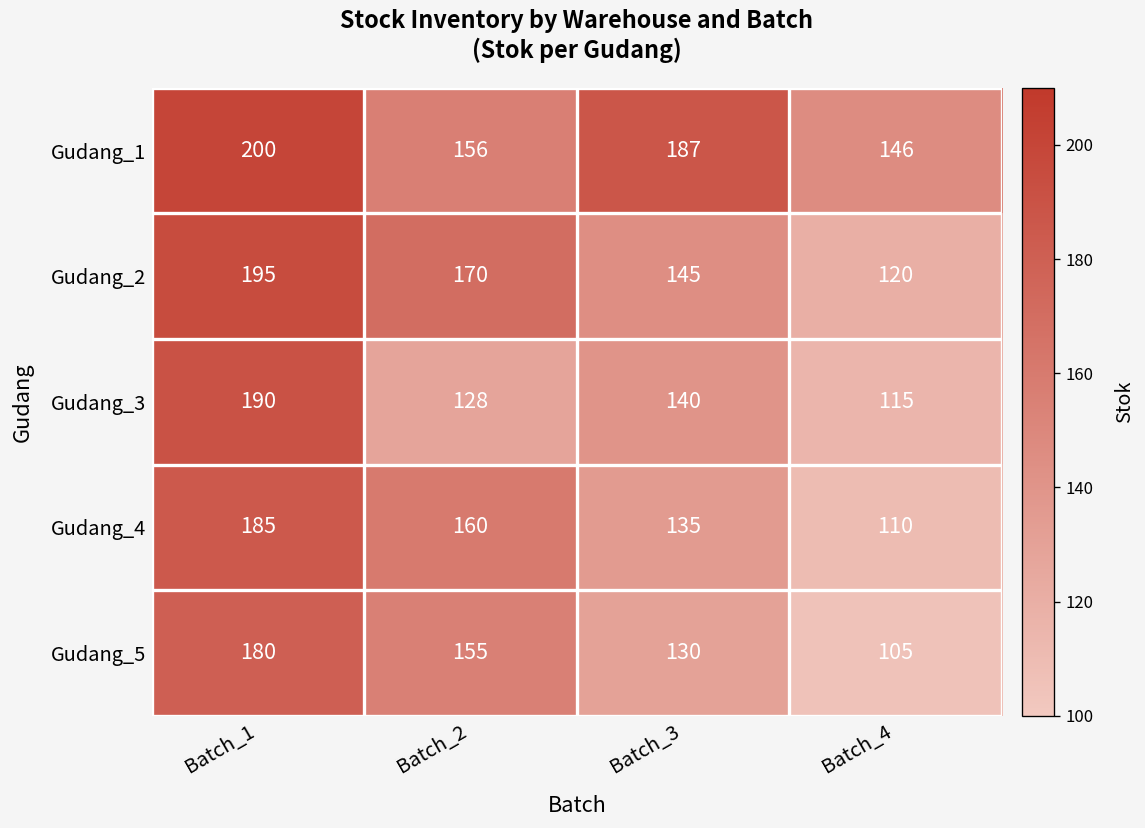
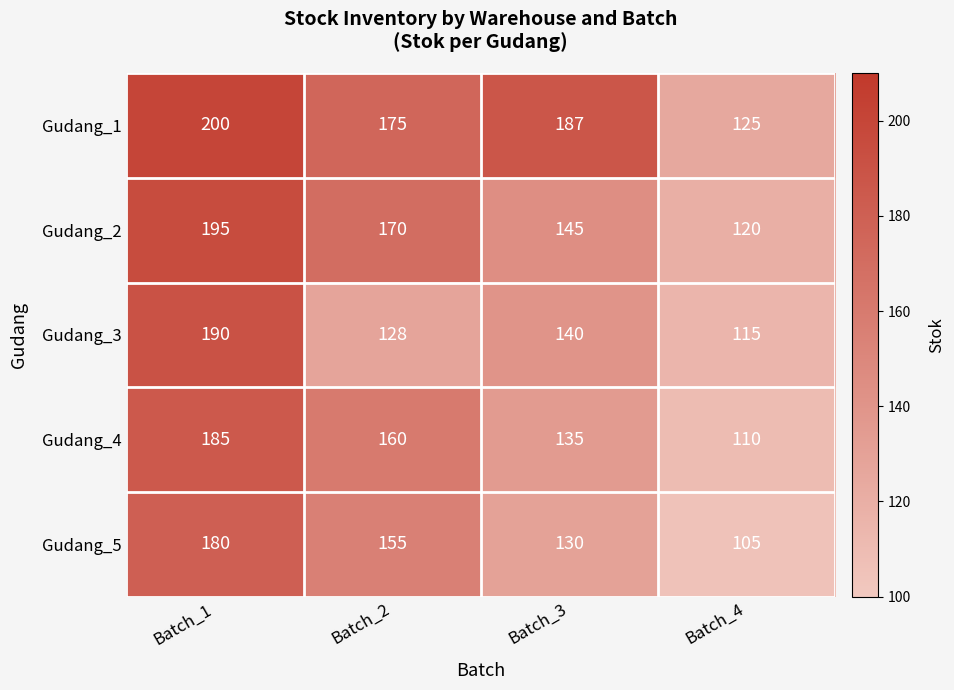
Gudang_1, Batch_2: 156 -> 175
Gudang_1, Batch_4: 146 -> 125
